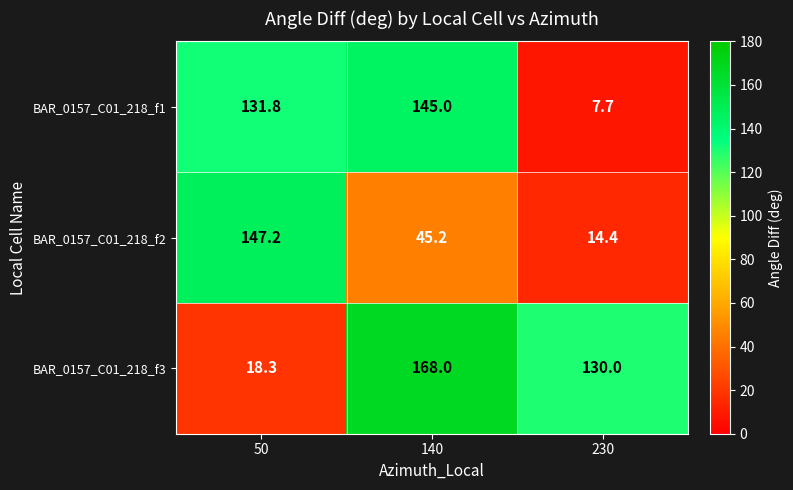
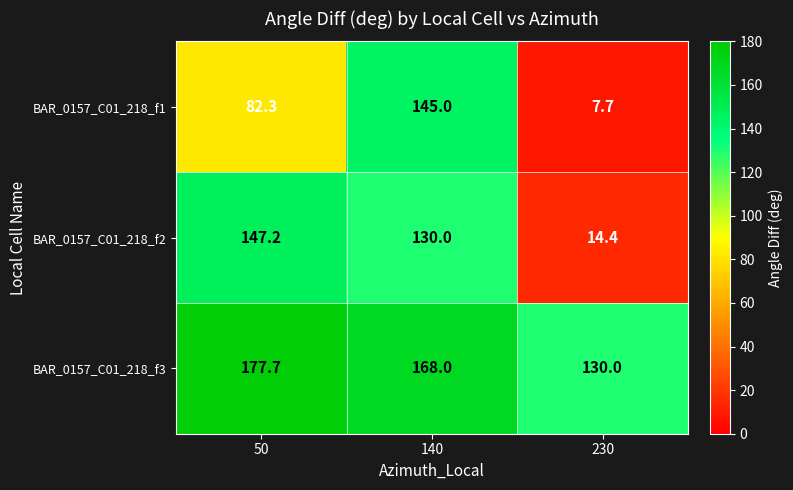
BAR_0157_C01_218_f1, 50: 131.8 -> 82.3
BAR_0157_C01_218_f2, 140: 45.2 -> 130.0
BAR_0157_C01_218_f3, 50: 18.3 -> 177.7
